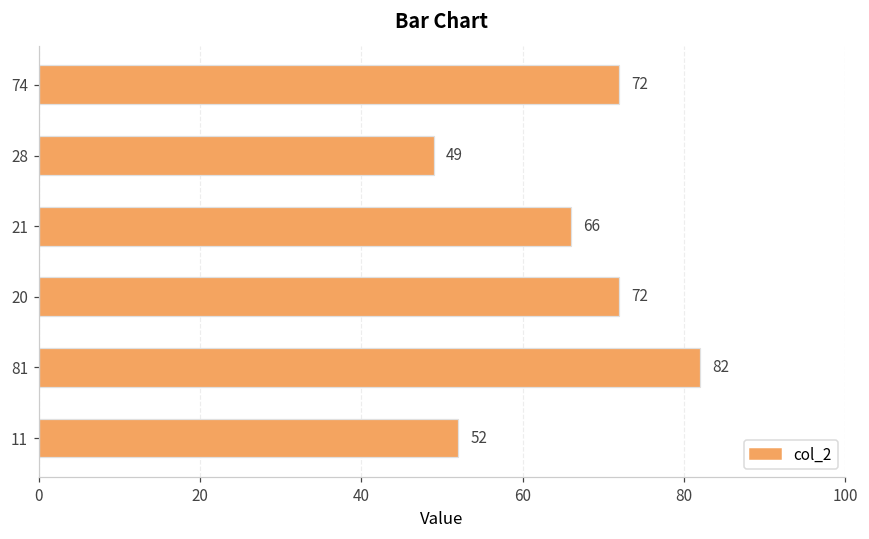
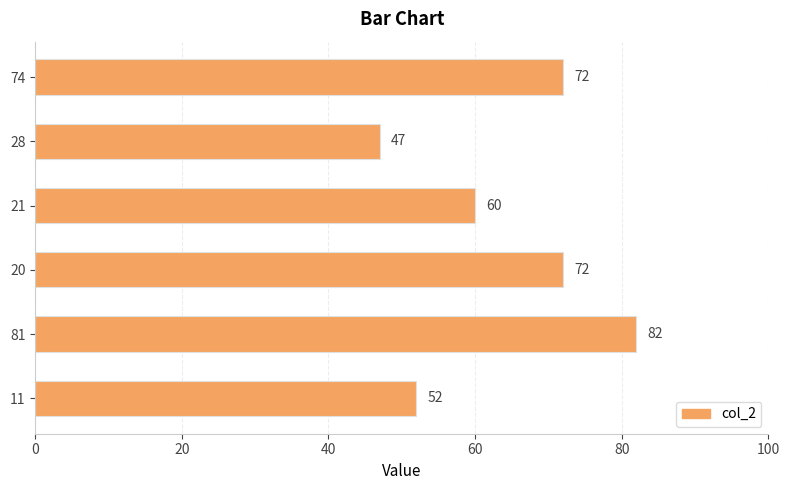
28: 49 -> 47
21: 66 -> 60
